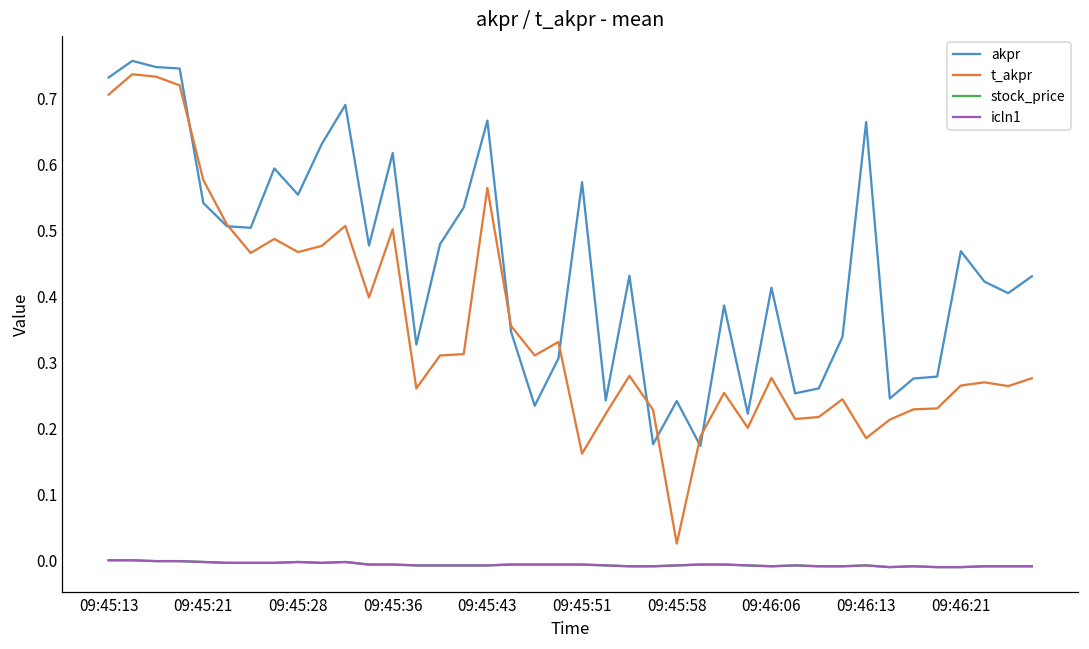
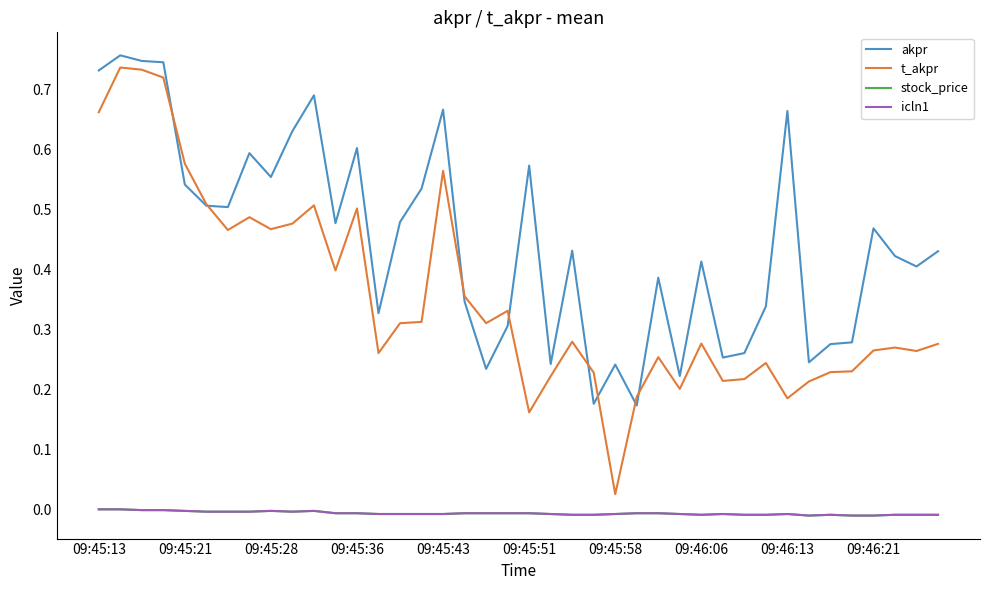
t_akpr, 09:45:13: 0.71 -> 0.66
akpr, 09:45:36: 0.62 -> 0.60
